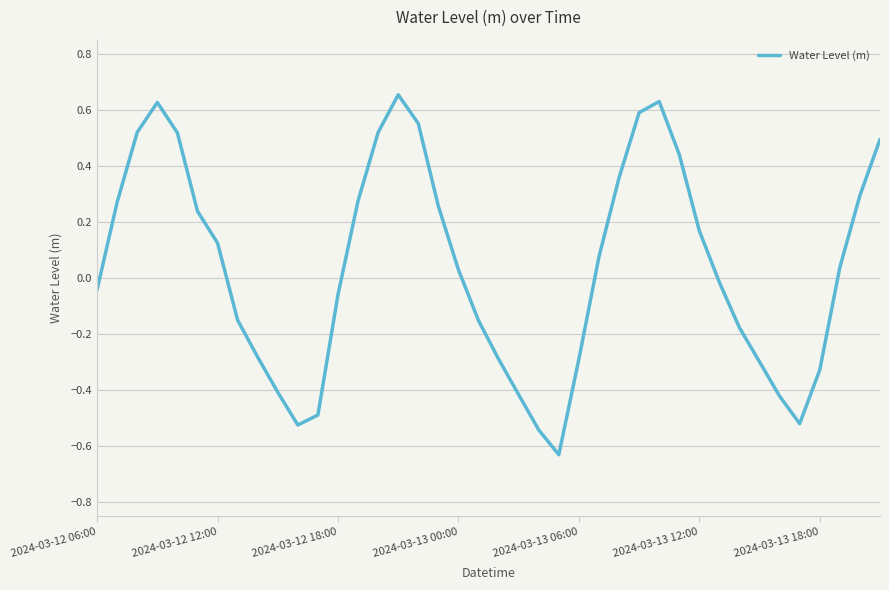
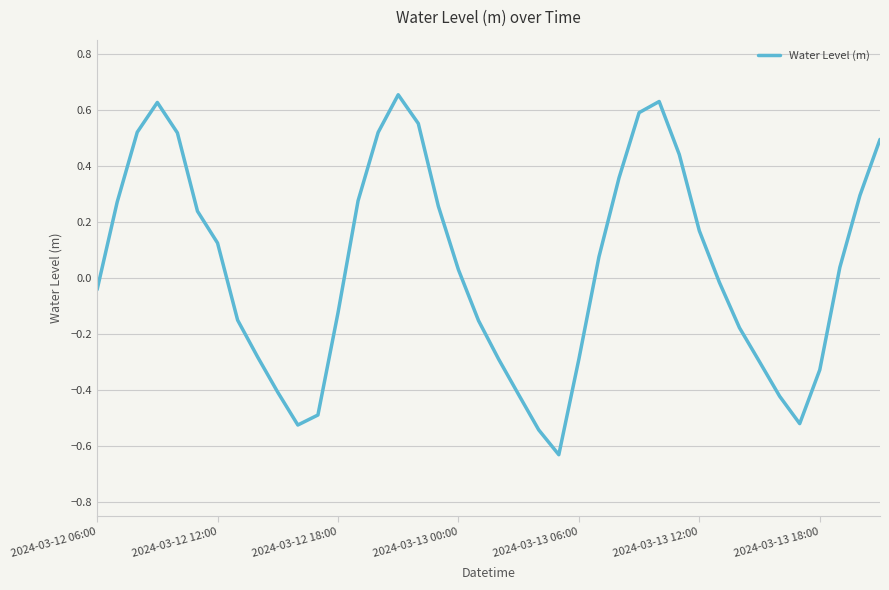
2024-03-12 18:00: -0.06 -> -0.13
